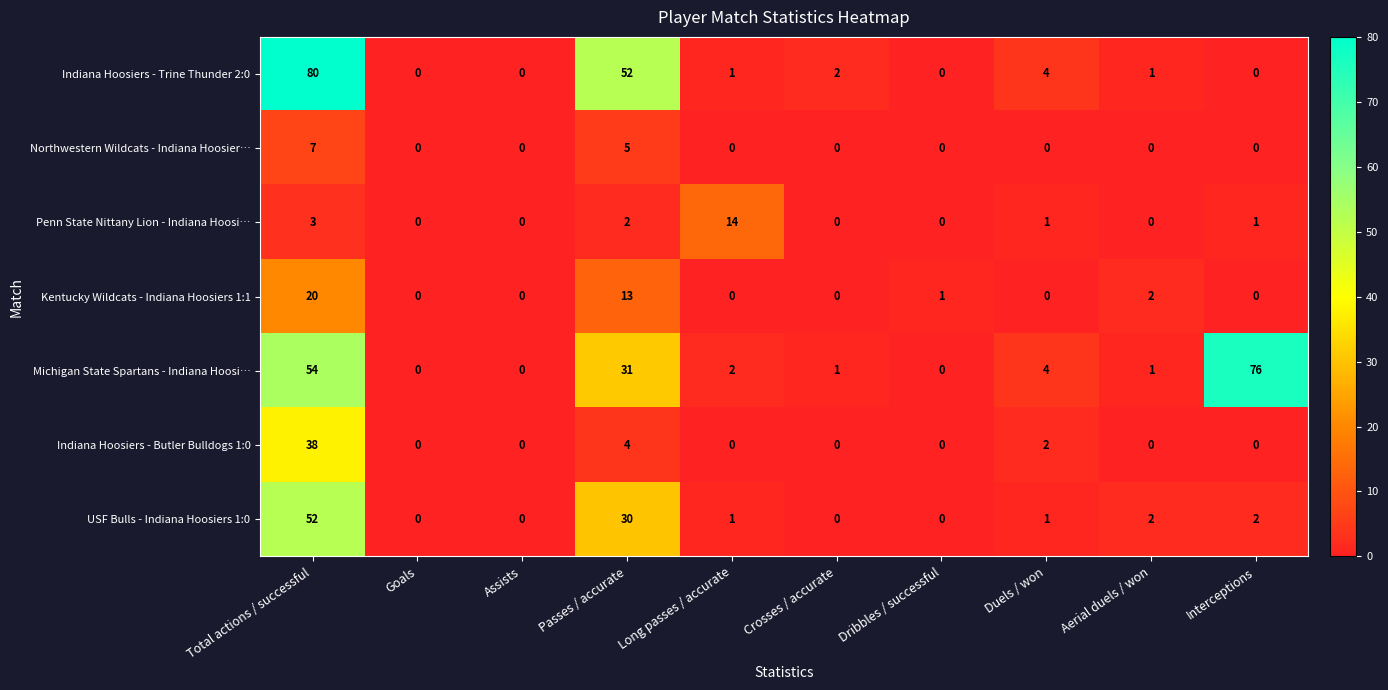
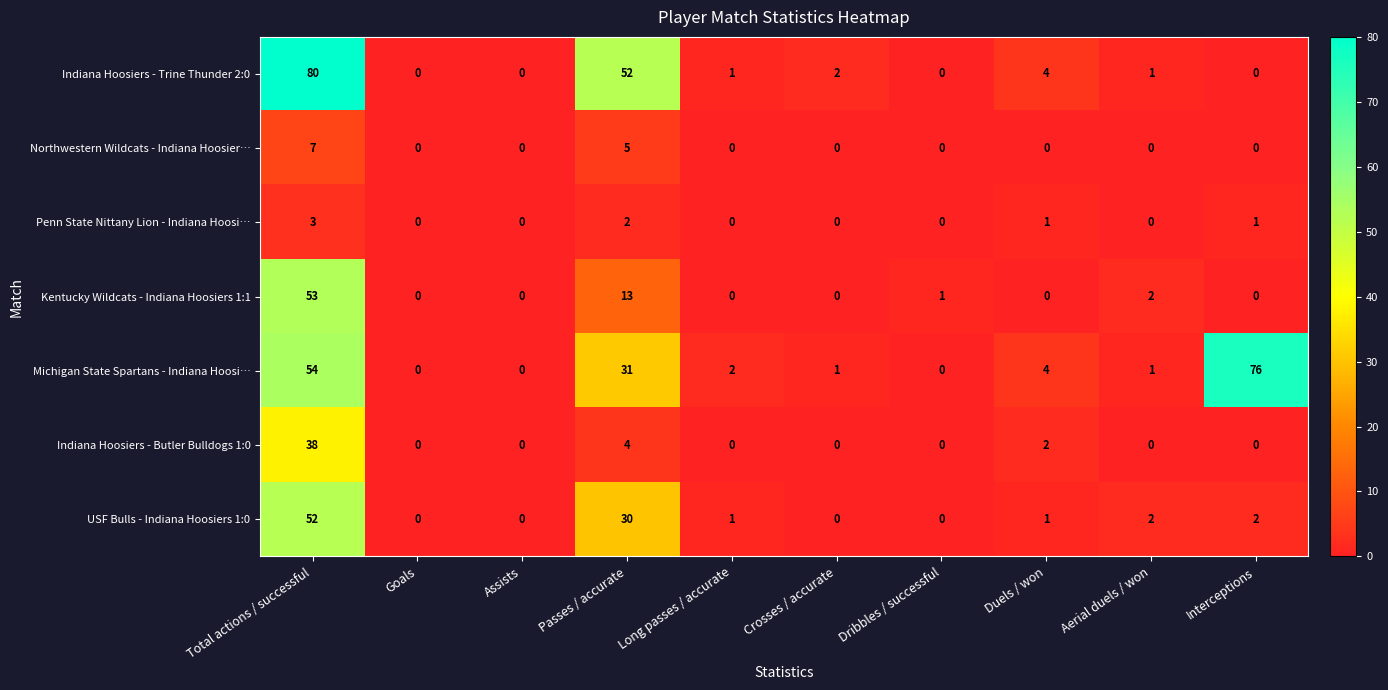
Penn State Nittany Lion - Indiana Hoosi…, Long passes / accurate: 14 -> 0
Kentucky Wildcats - Indiana Hoosiers 1:1, Total actions / successful: 20 -> 53
